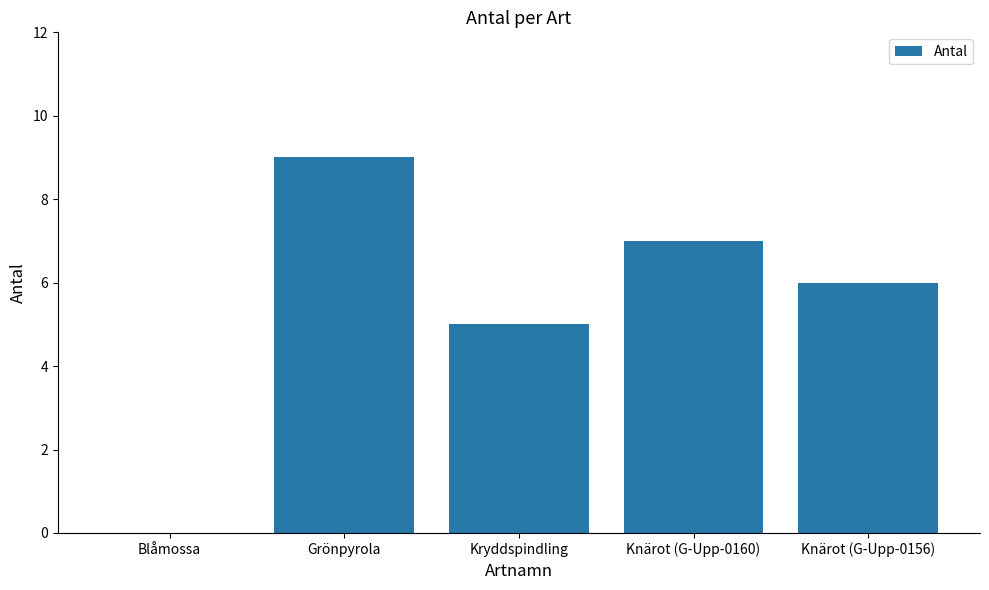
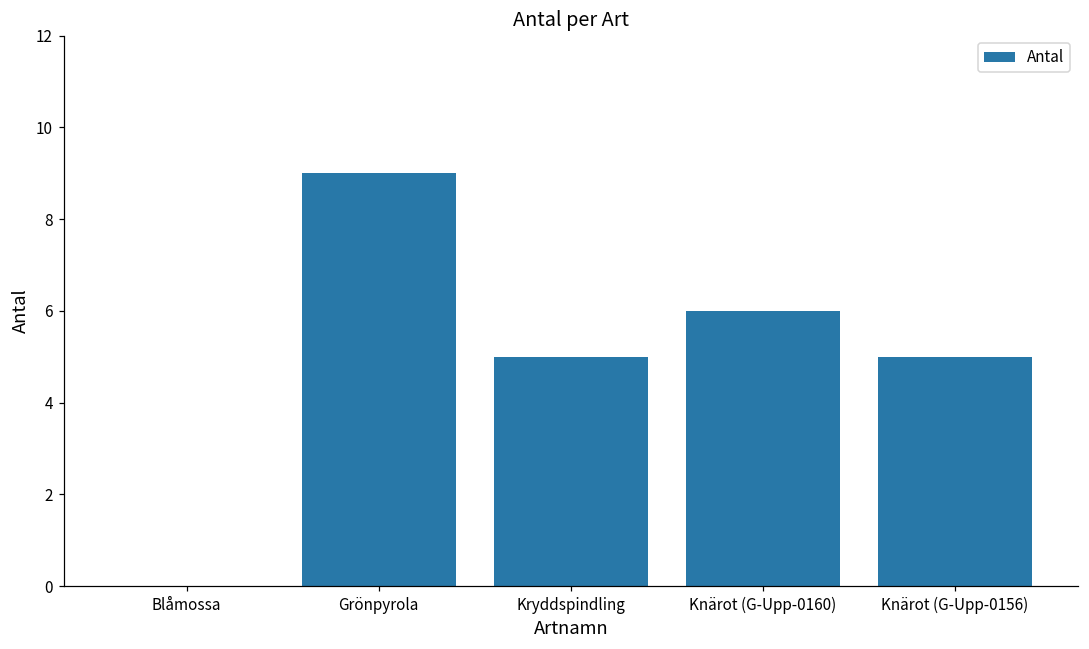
Knärot (G-Upp-0160): 7 -> 6
Knärot (G-Upp-0156): 6 -> 5
